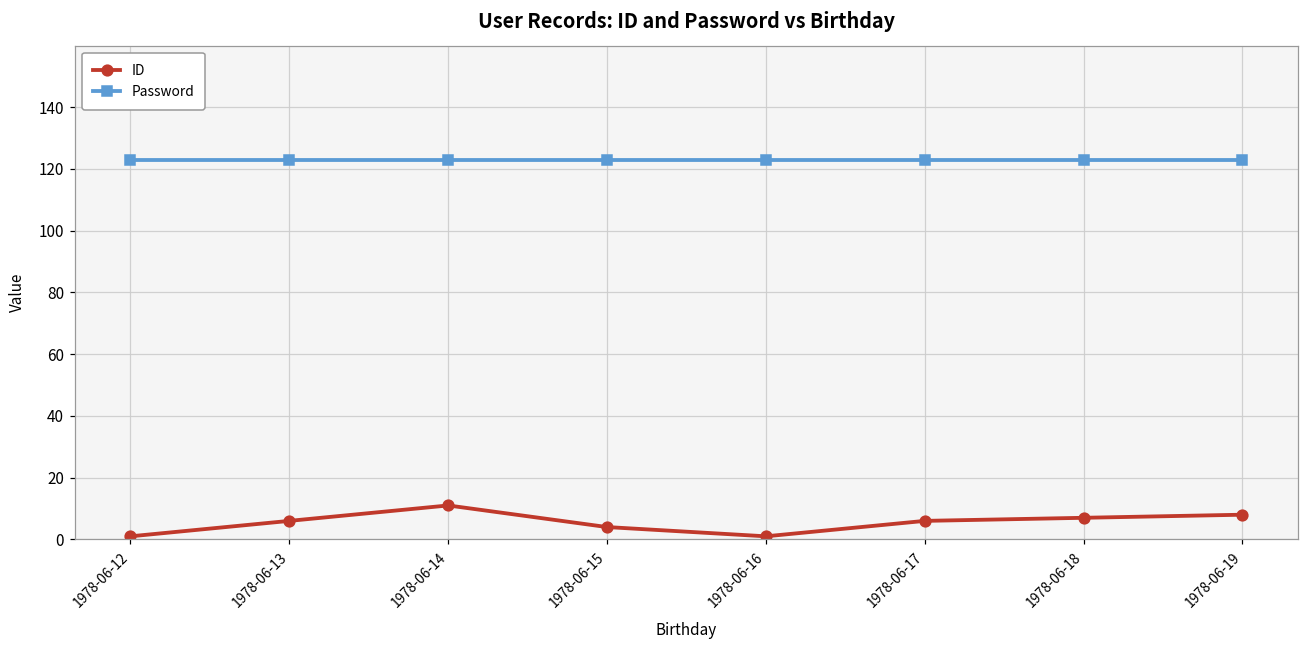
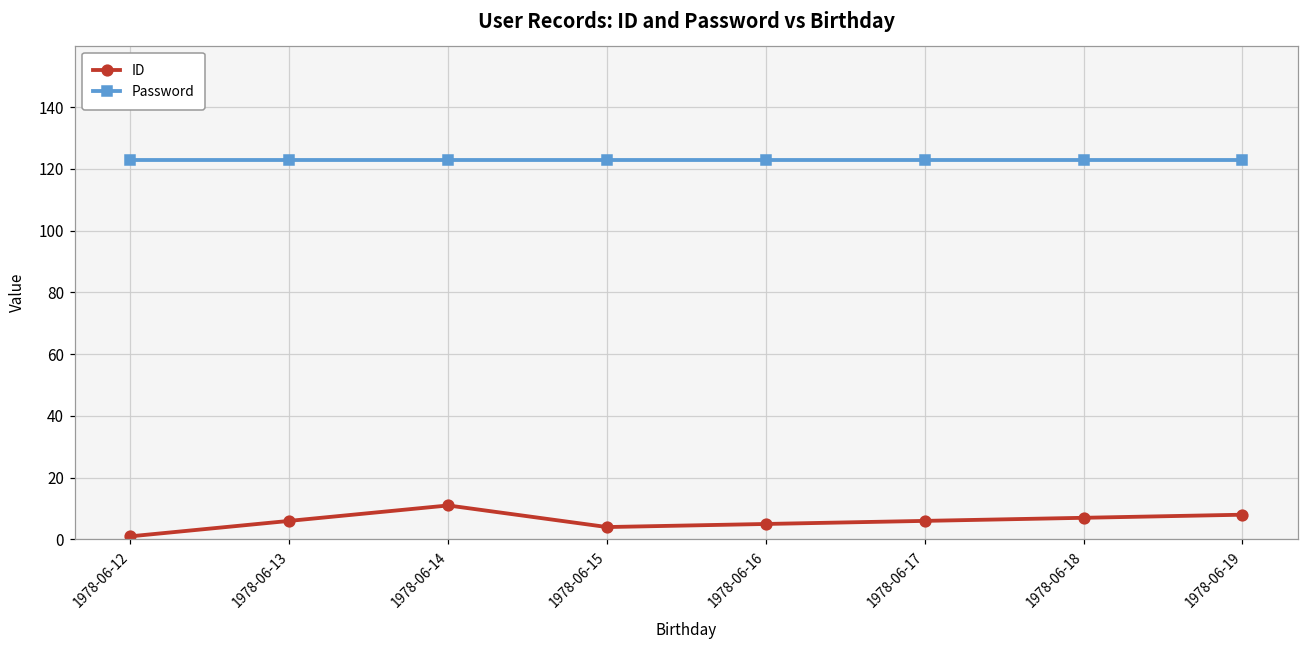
ID, 1978-06-16: 1 -> 5
